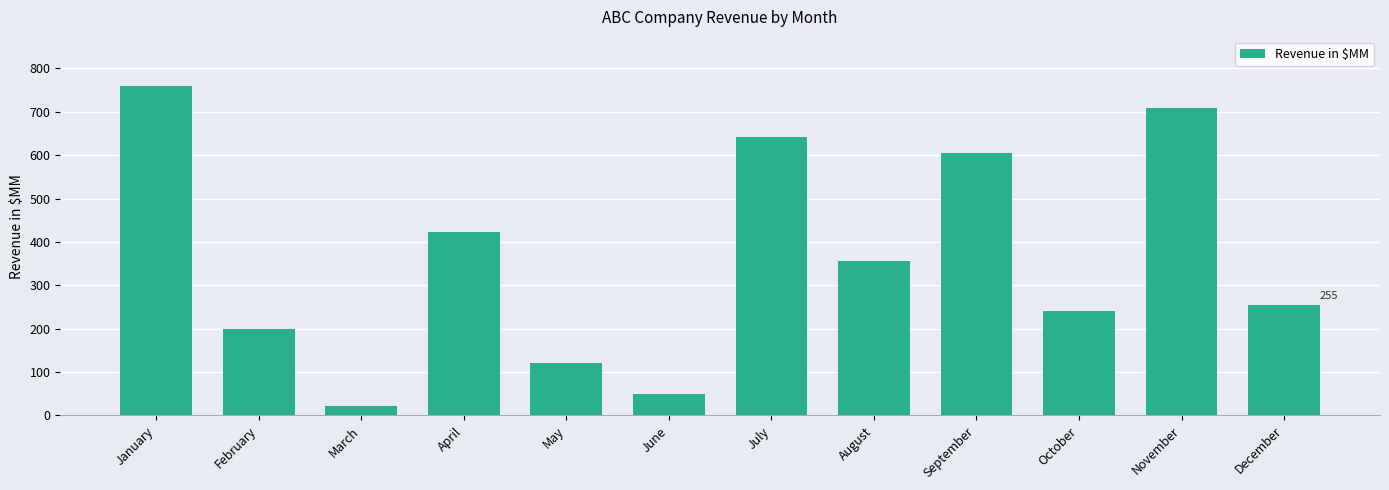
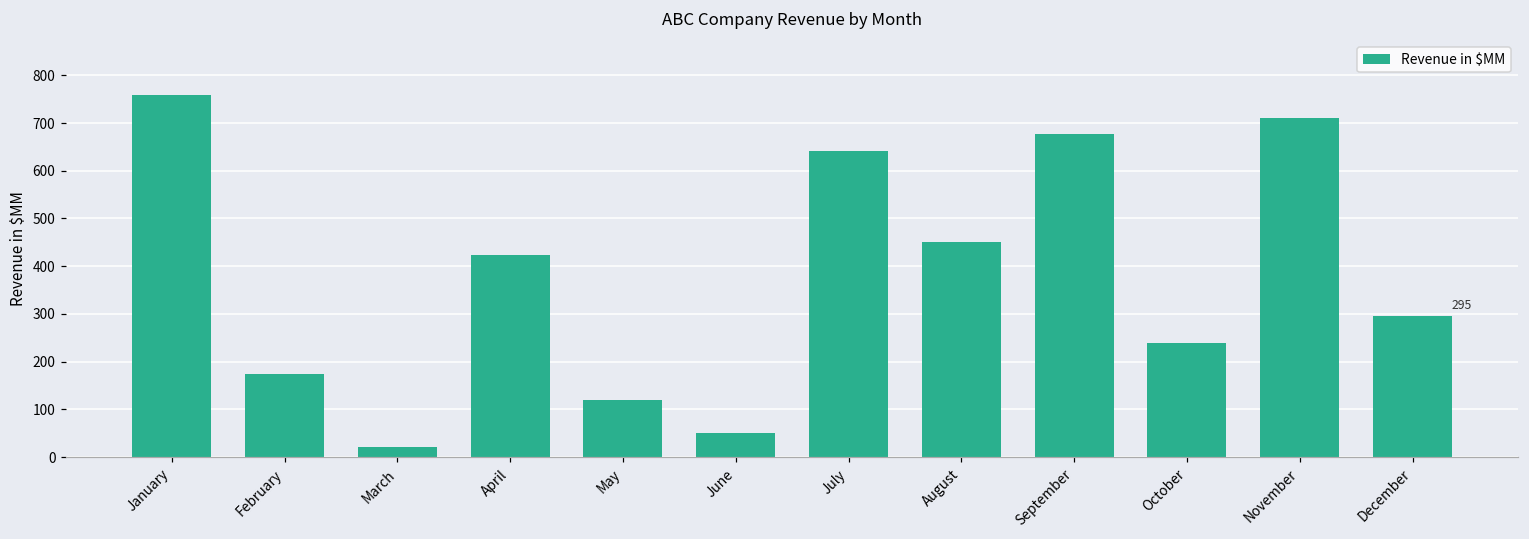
February: 200 -> 170
August: 360 -> 450
September: 610 -> 680
December: 255 -> 295
